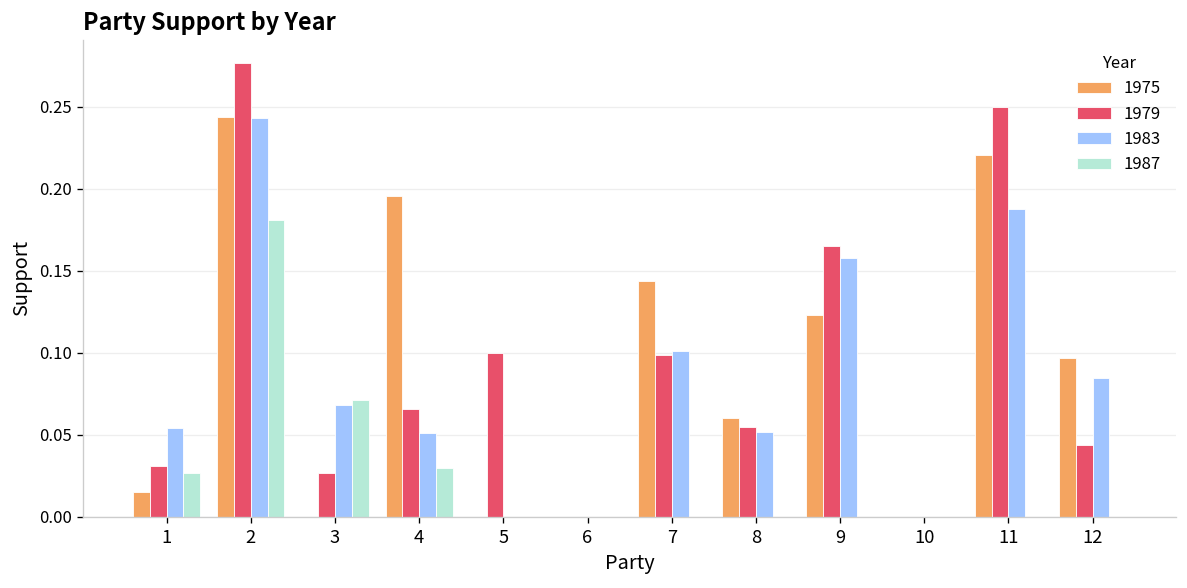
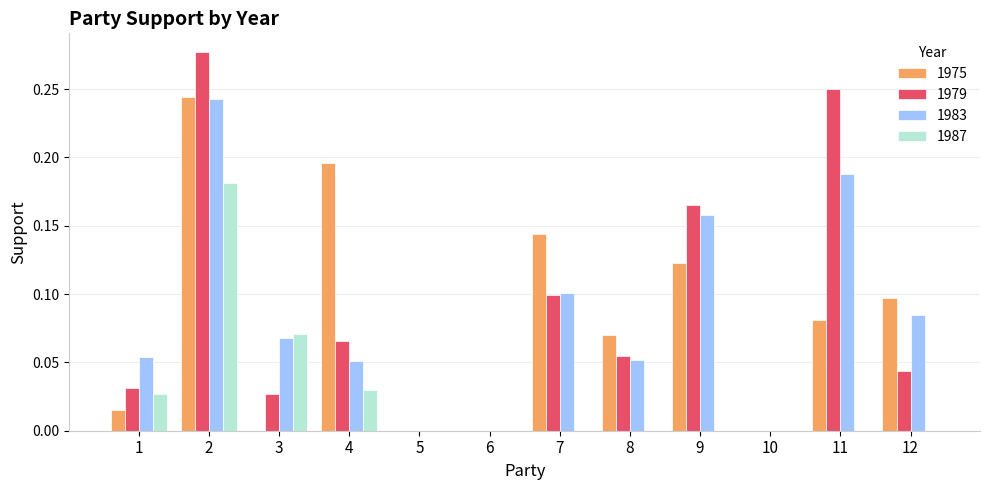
1979, 5: 0.1 -> 0.0
1975, 8: 0.06 -> 0.07
1975, 11: 0.221 -> 0.081
